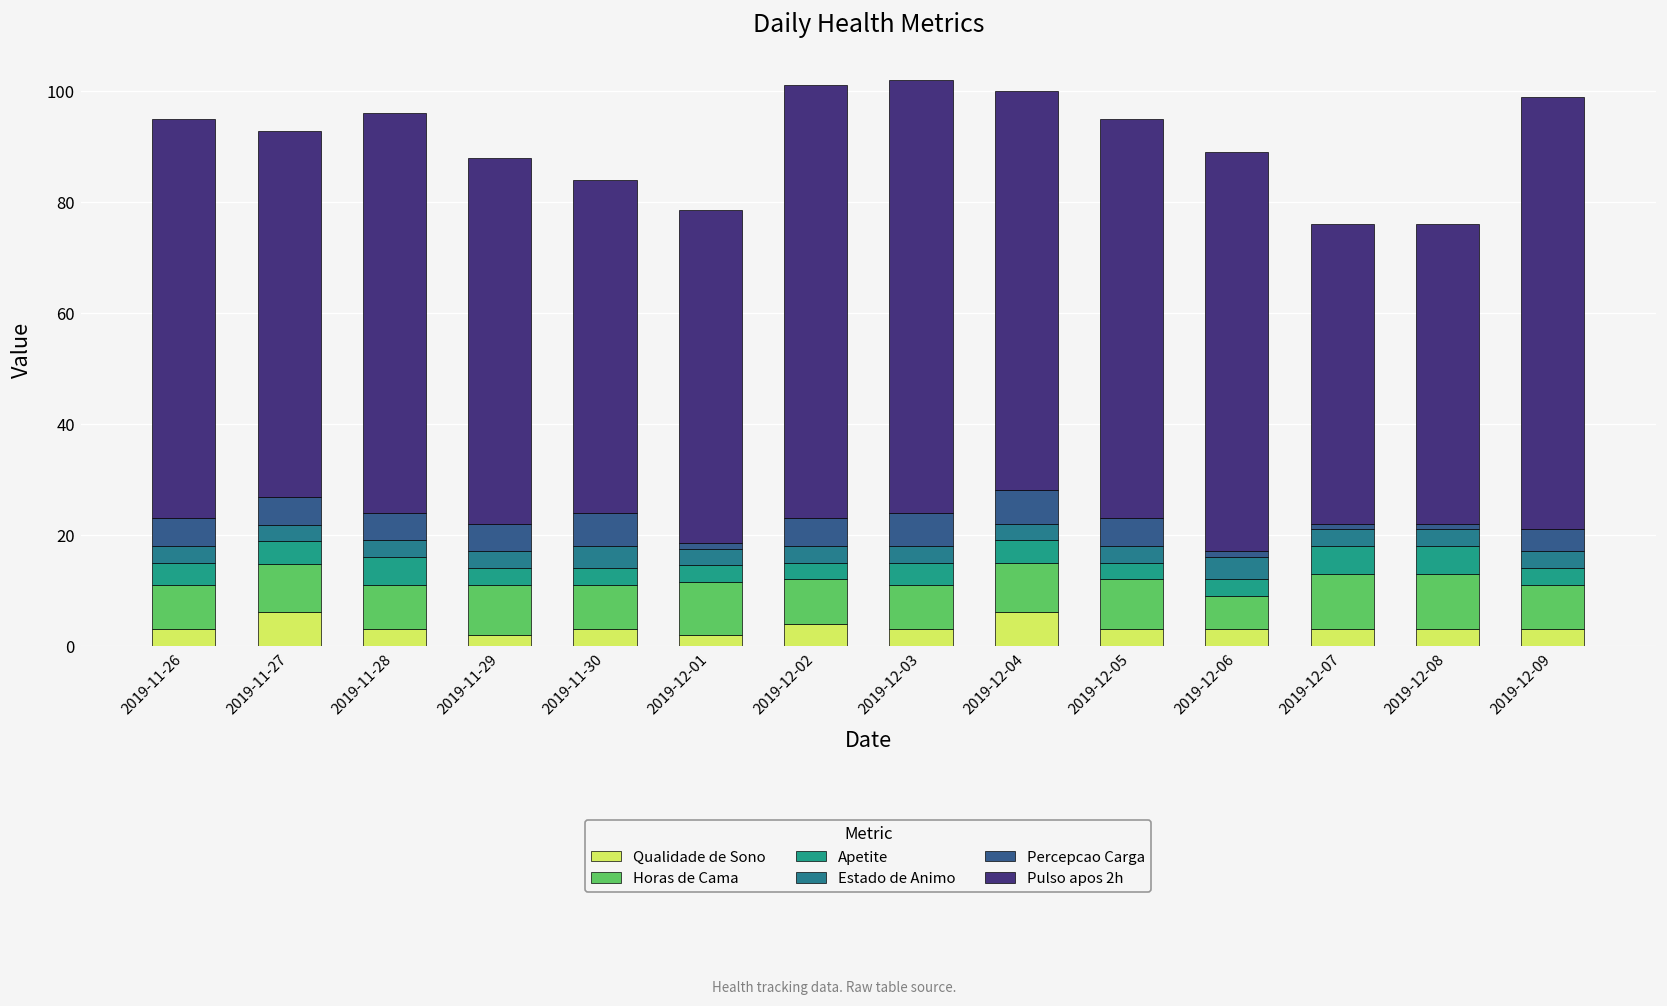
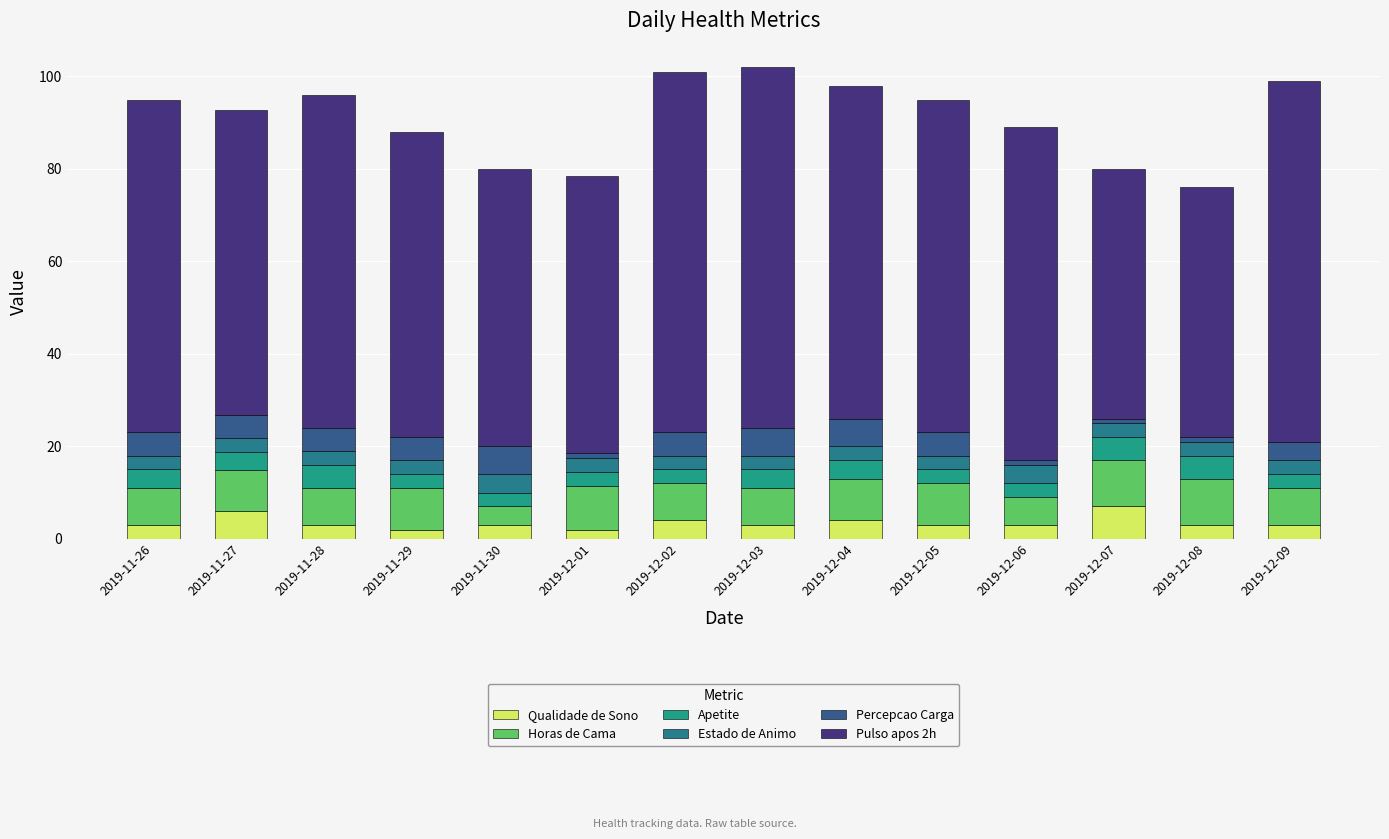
Horas de Cama, 2019-11-30: 8 -> 4
Qualidade de Sono, 2019-12-04: 6 -> 4
Qualidade de Sono, 2019-12-07: 3 -> 7
